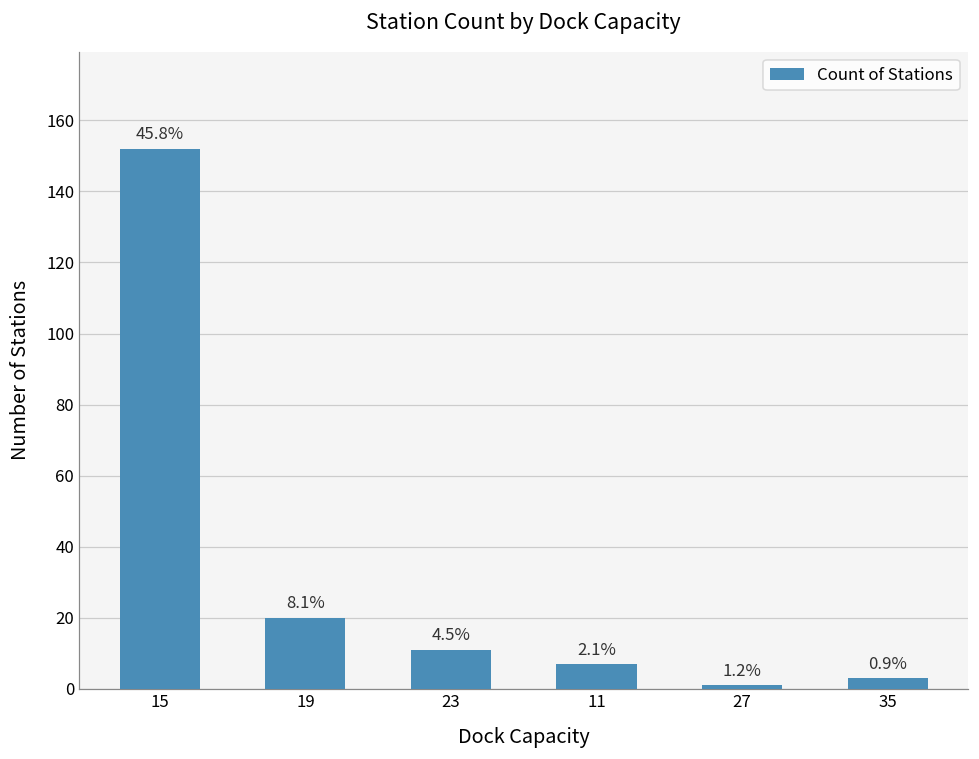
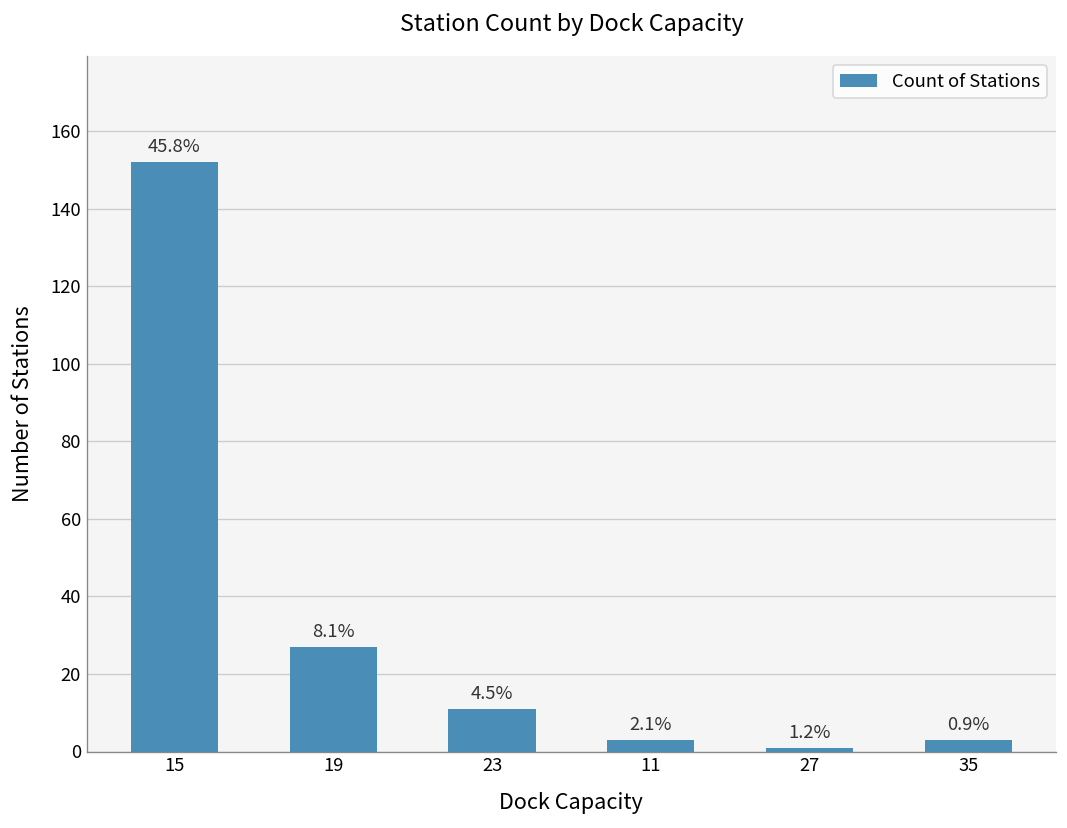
19: 20 -> 27
11: 7 -> 3
